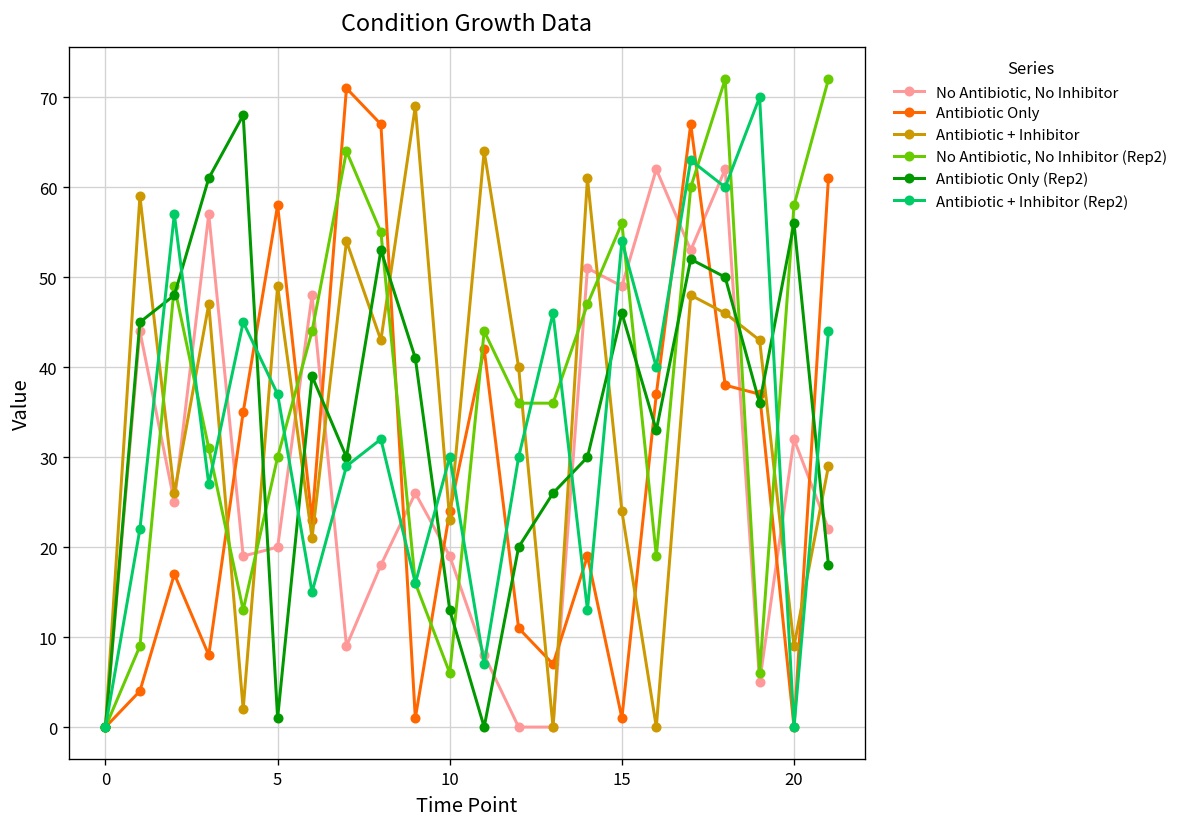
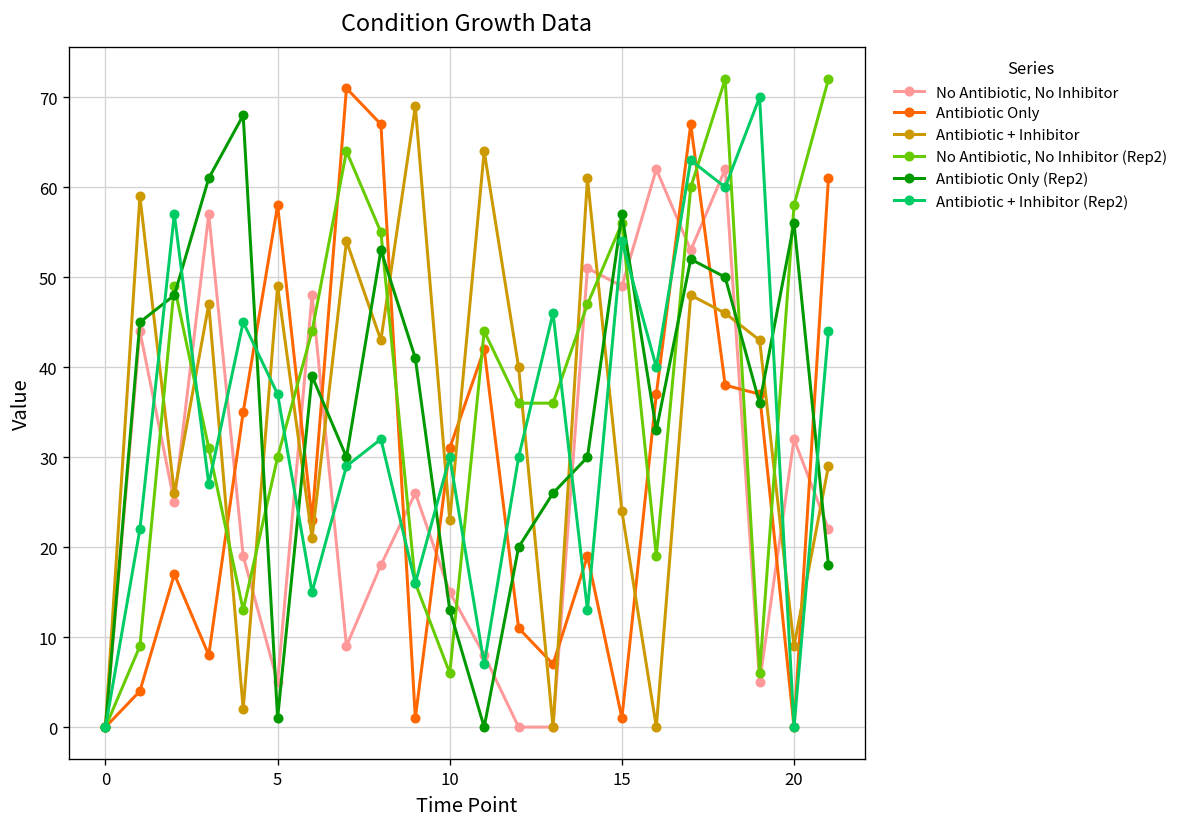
No Antibiotic, No Inhibitor, 5: 20 -> 5
No Antibiotic, No Inhibitor, 10: 19 -> 15
Antibiotic Only, 10: 24 -> 31
Antibiotic Only (Rep2), 15: 46 -> 57
